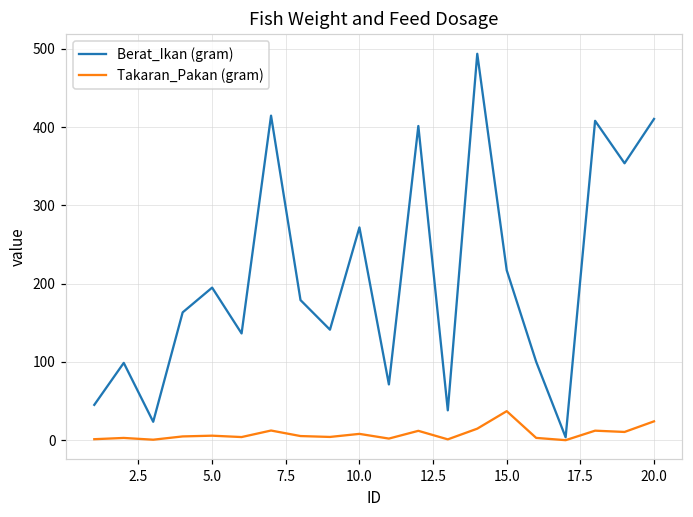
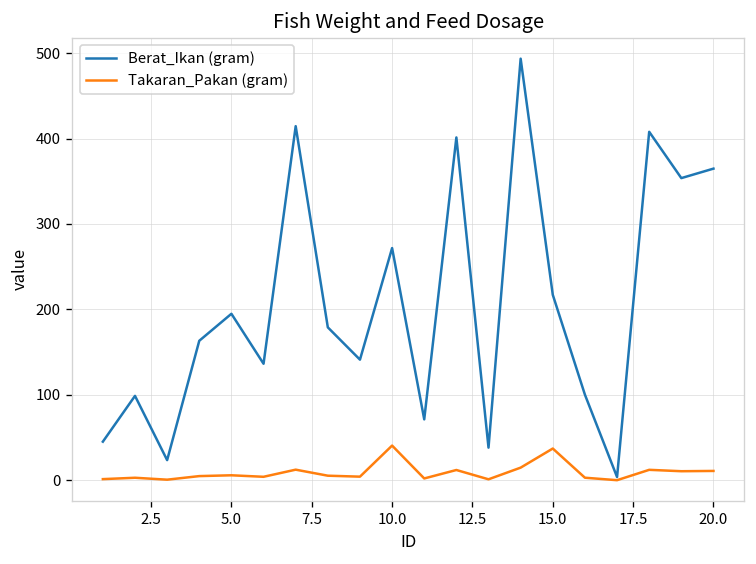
Takaran_Pakan (gram), 10.0: 10 -> 40
Berat_Ikan (gram), 20.0: 410 -> 360
Takaran_Pakan (gram), 20.0: 20 -> 10
